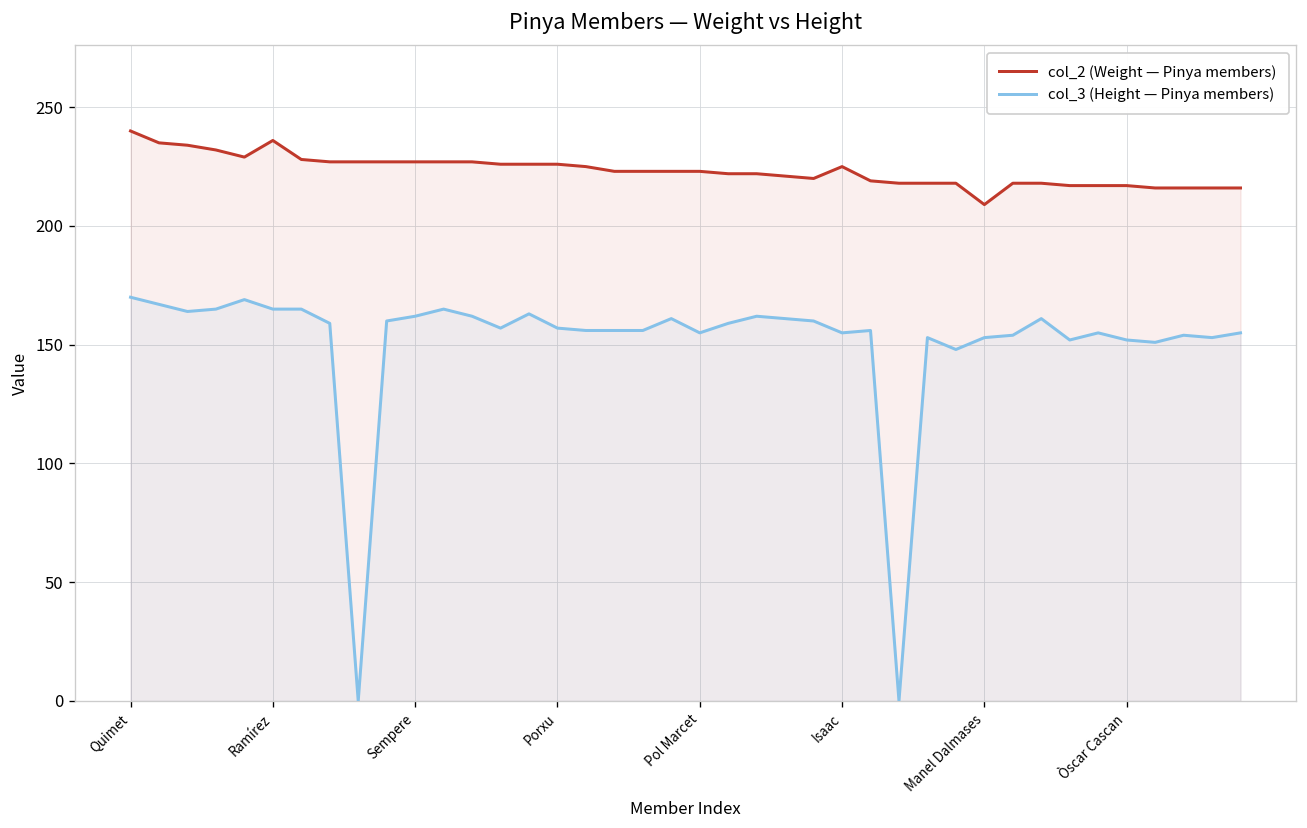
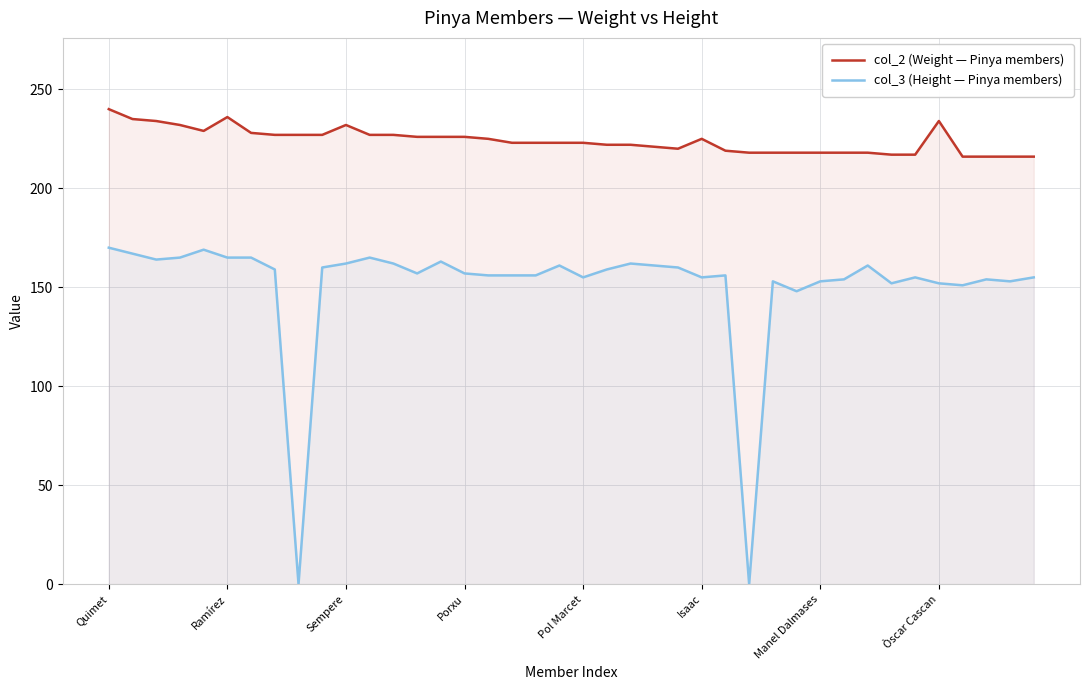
col_2 (Weight — Pinya members), Sempere: 227 -> 232
col_2 (Weight — Pinya members), Manel Dalmases: 209 -> 218
col_2 (Weight — Pinya members), Òscar Cascan: 217 -> 234
